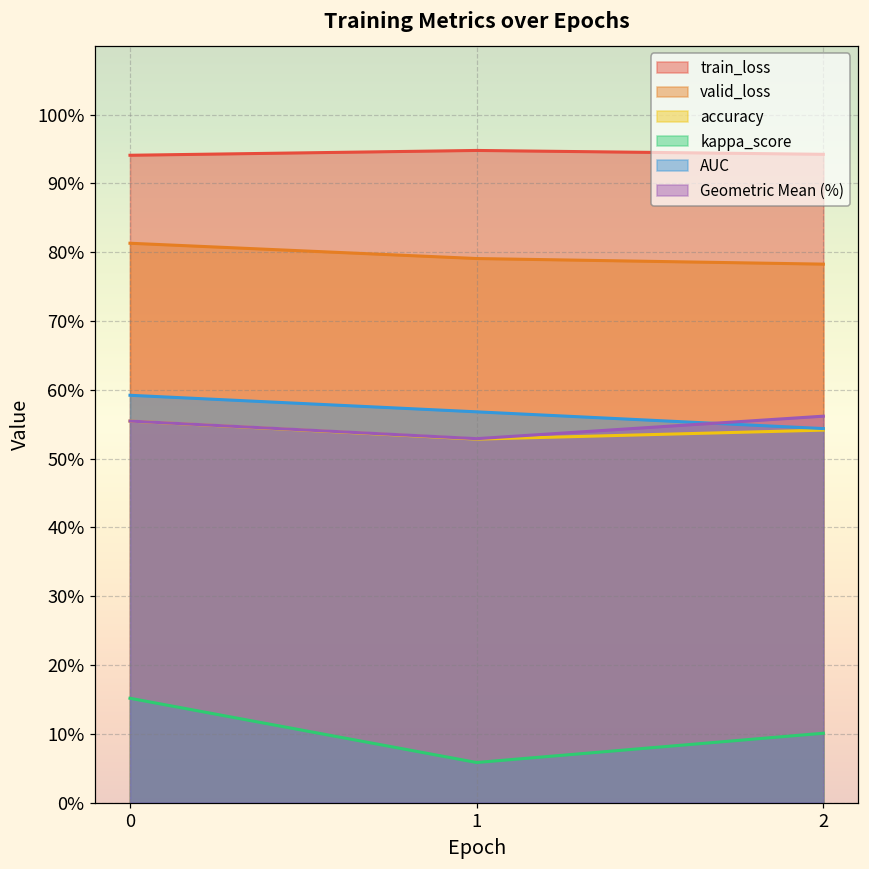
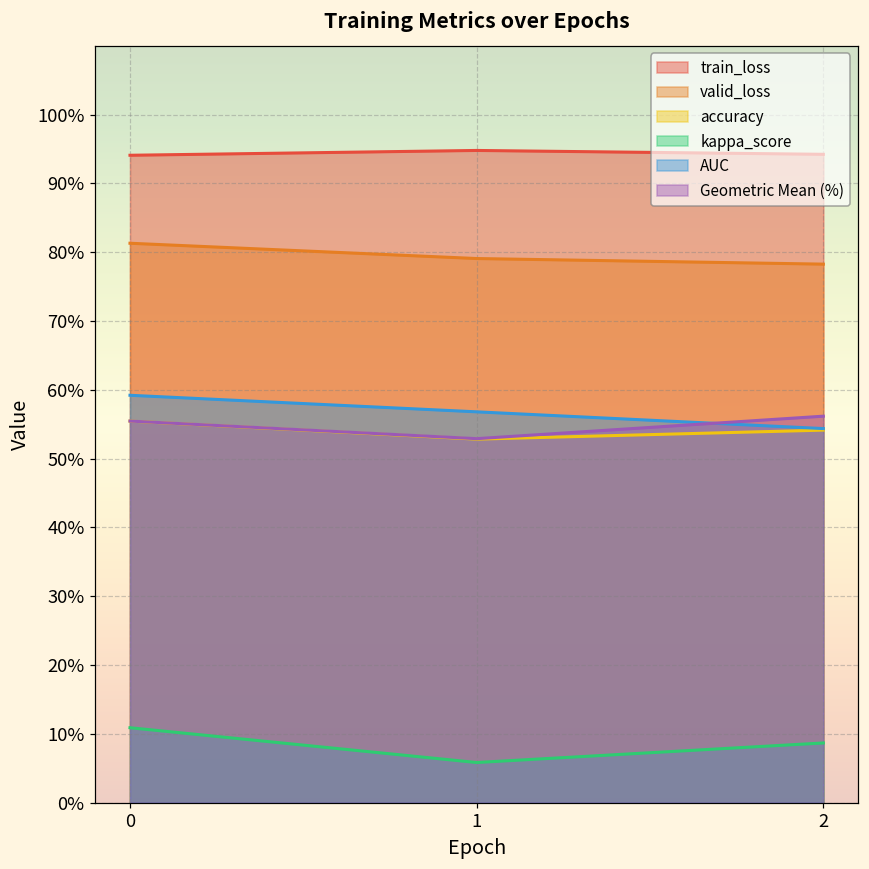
kappa_score, 0: 15% -> 11%
kappa_score, 2: 10% -> 9%
